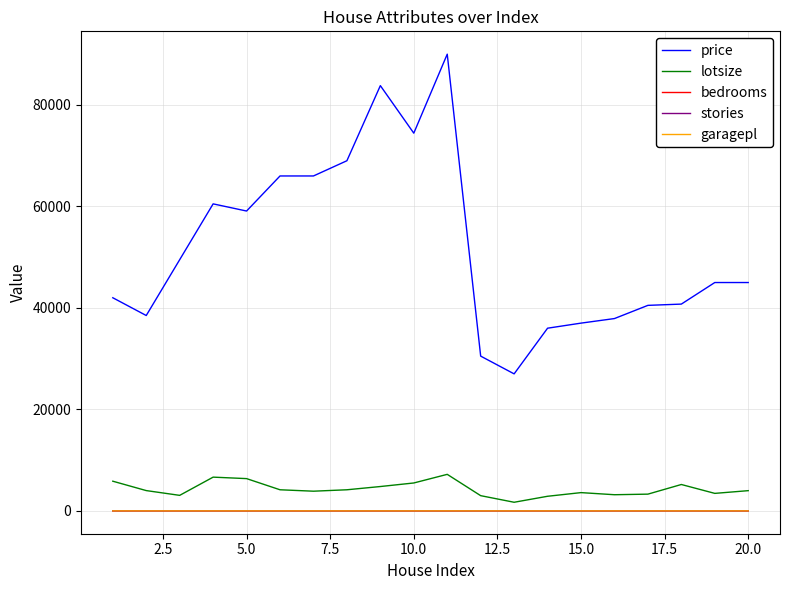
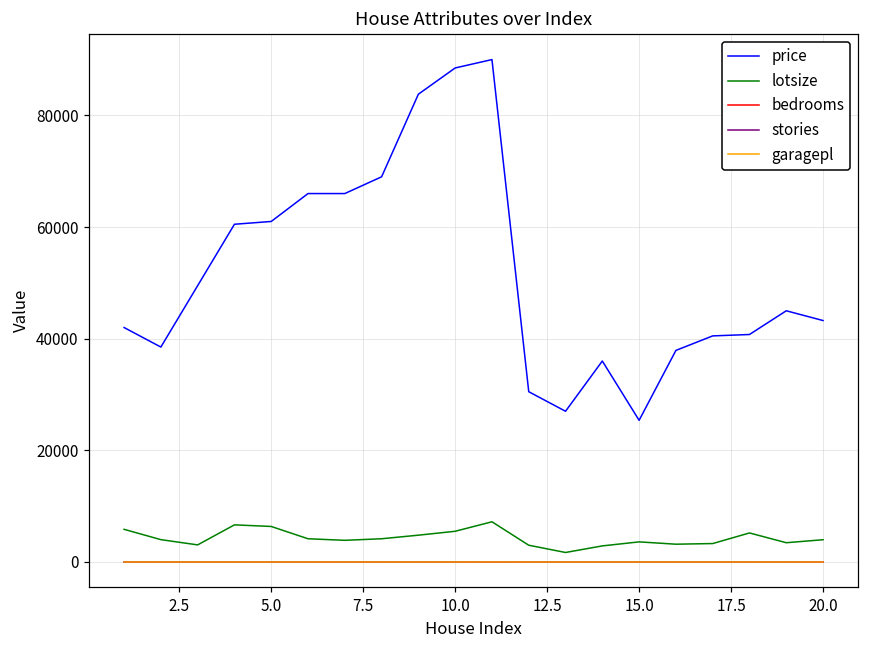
price, 5.0: 59000 -> 61000
price, 10.0: 74000 -> 89000
price, 15.0: 37000 -> 25000
price, 20.0: 45000 -> 43000
